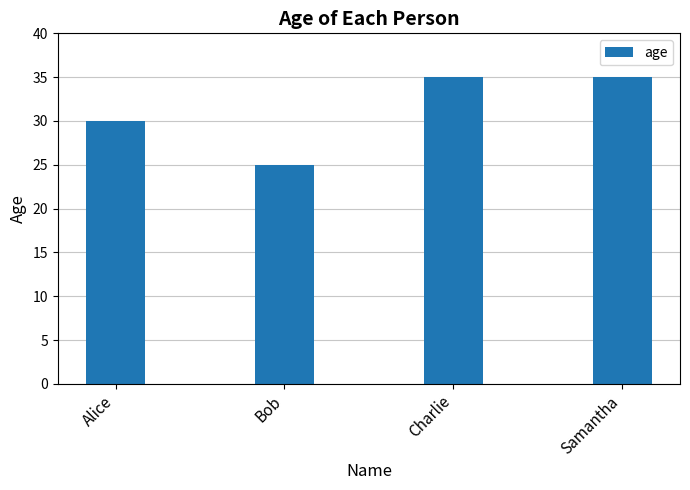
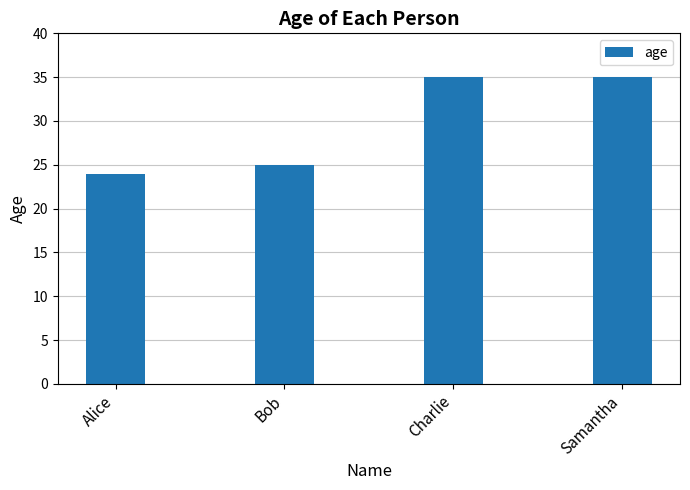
Alice: 30 -> 24
